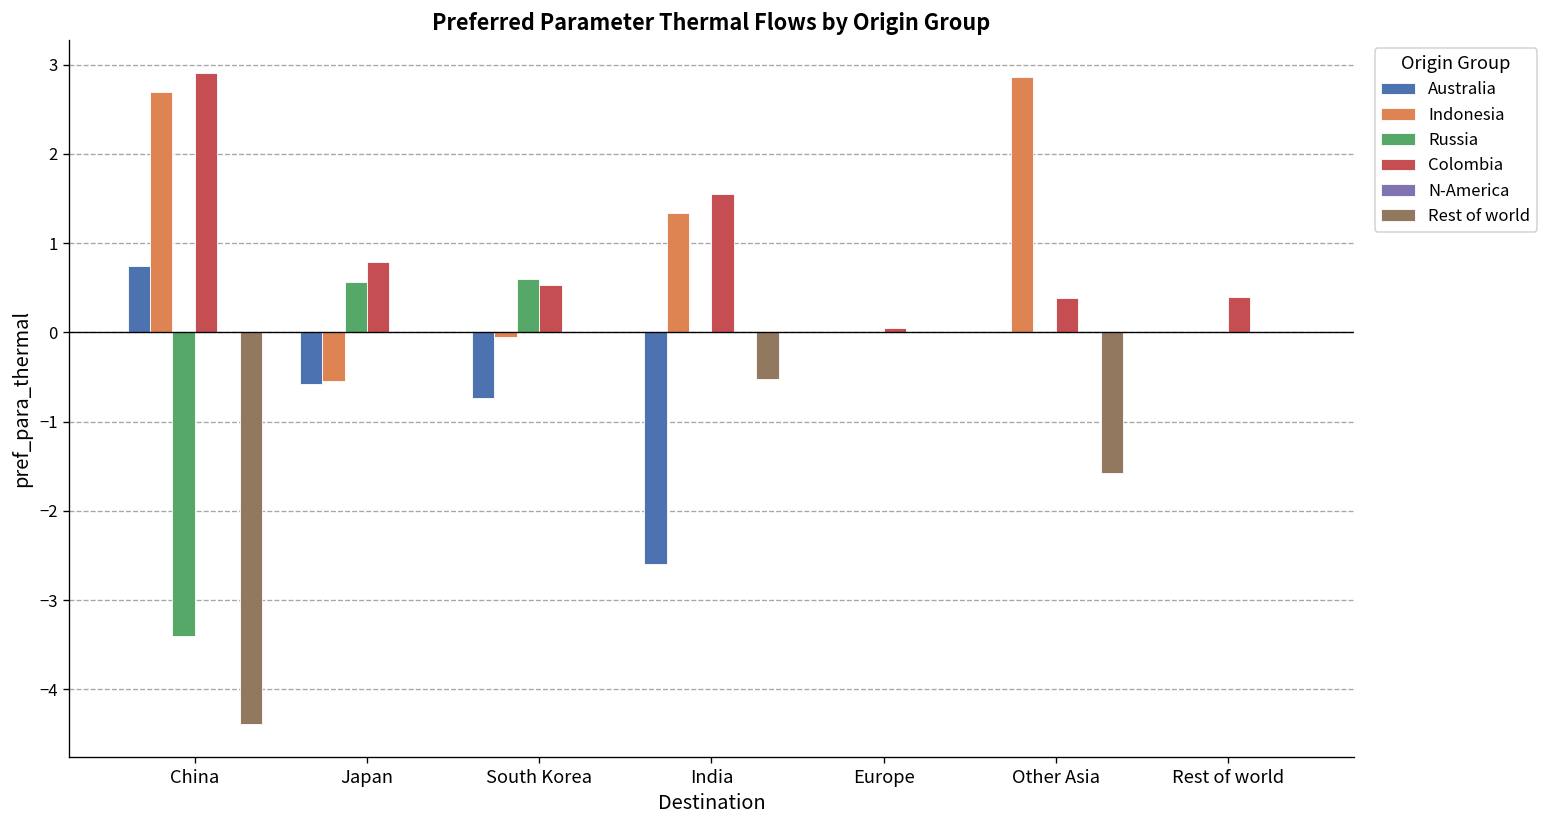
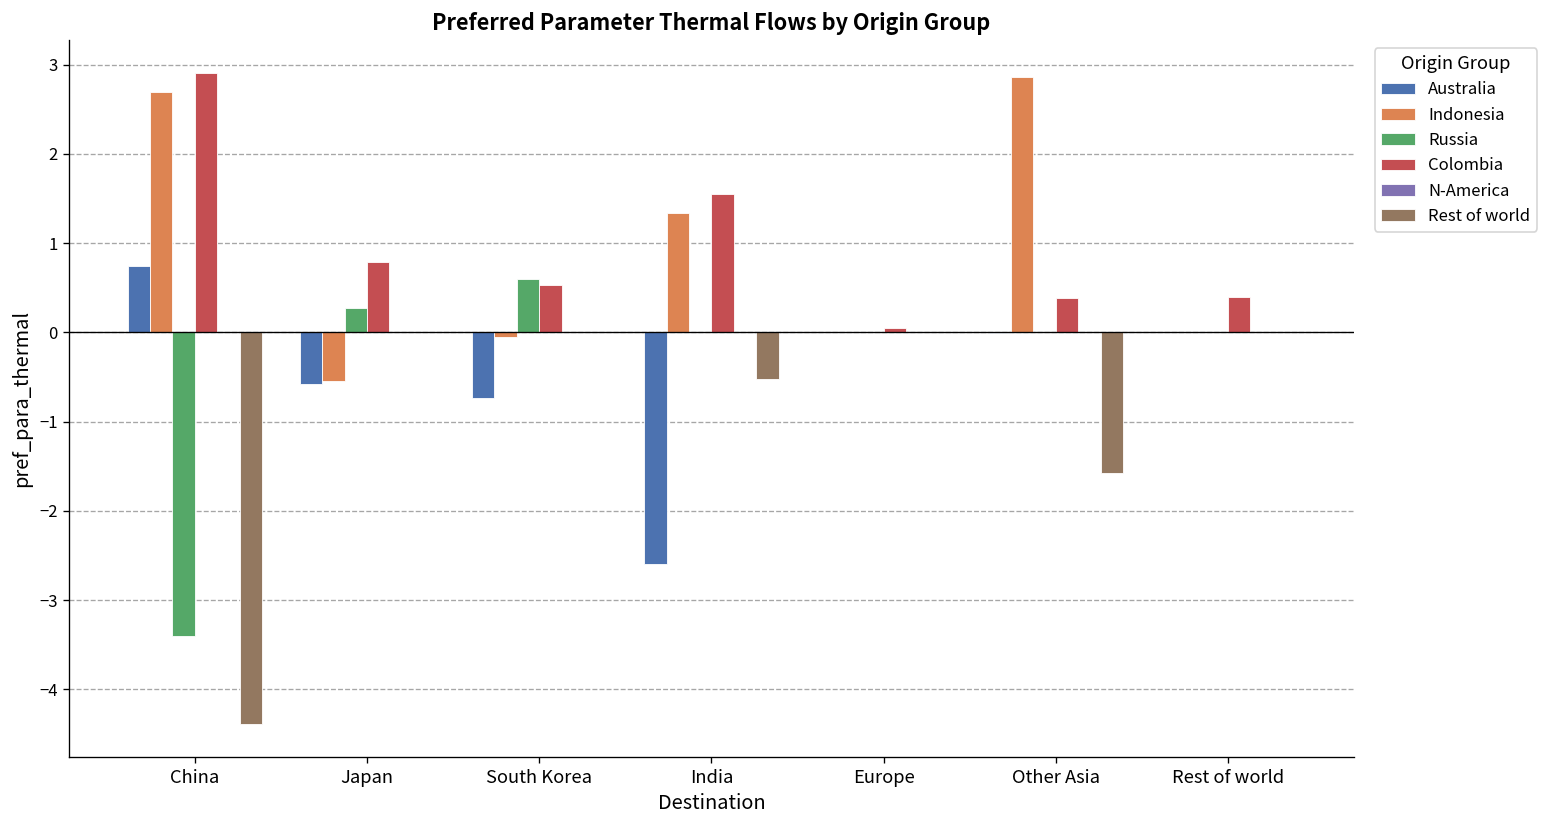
Russia, Japan: 0.6 -> 0.3
